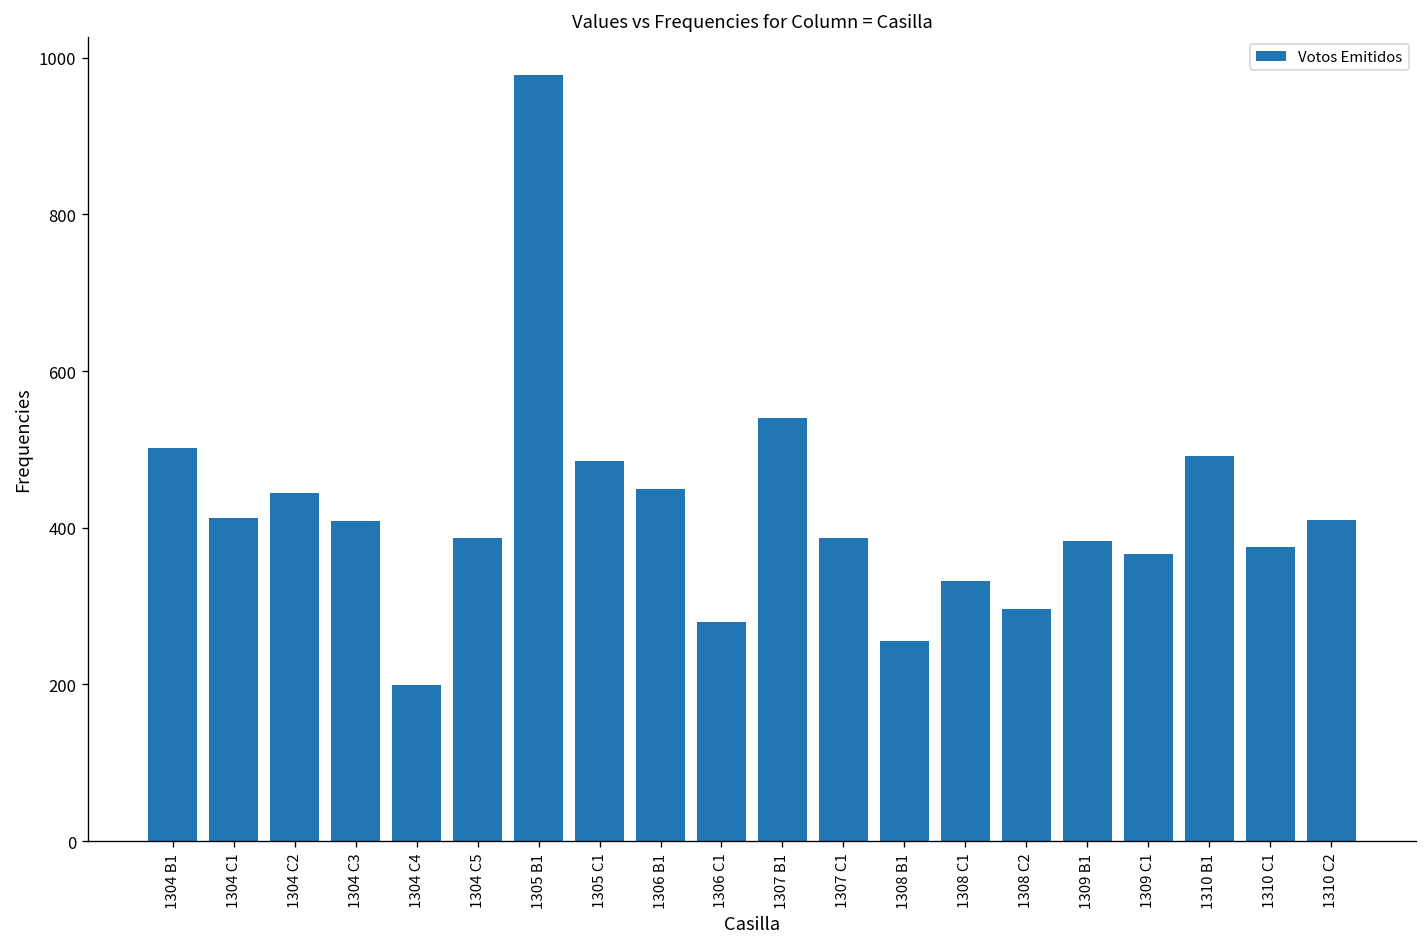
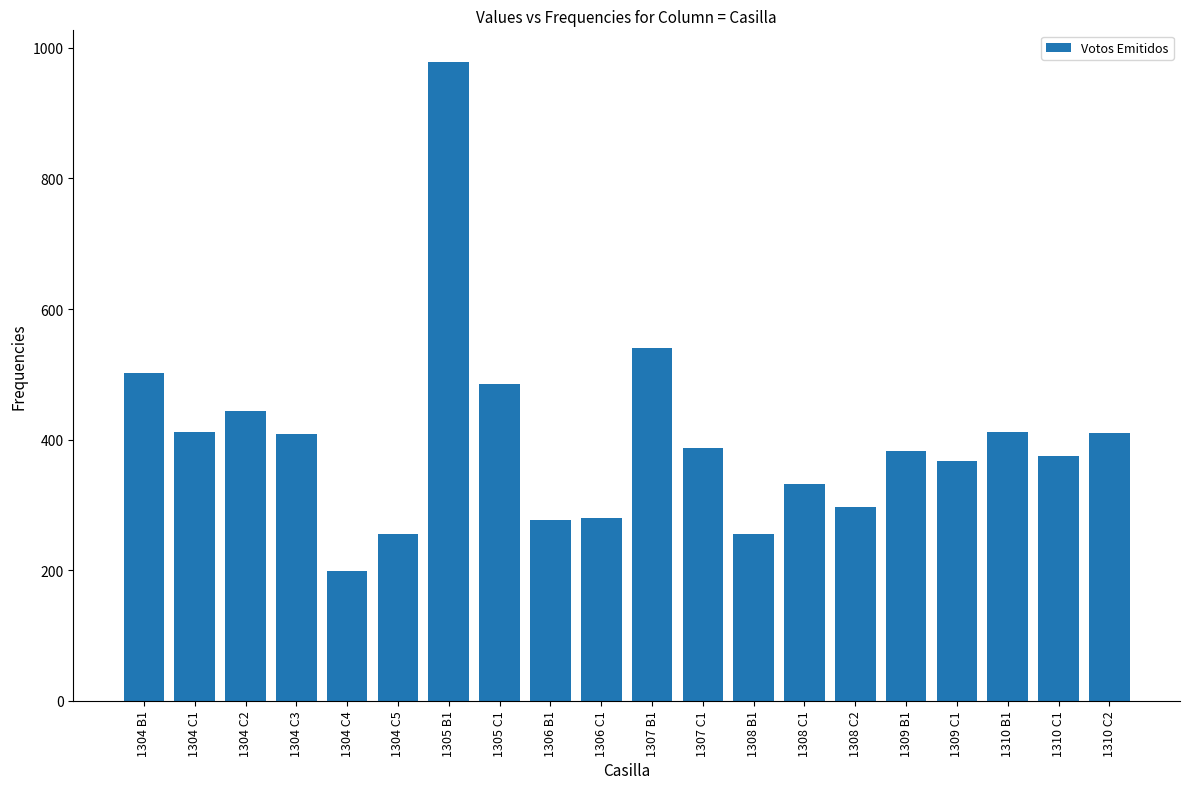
1304 C5: 390 -> 260
1306 B1: 450 -> 280
1310 B1: 490 -> 410
